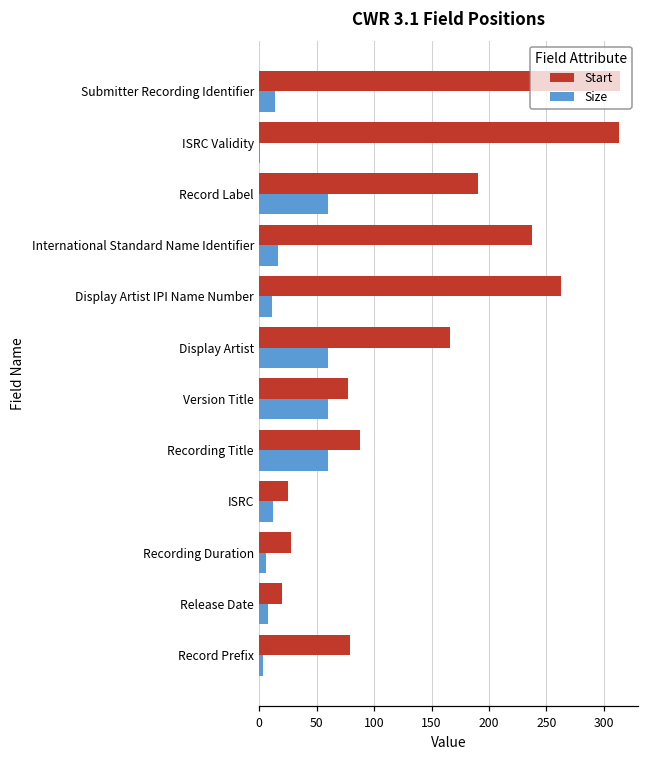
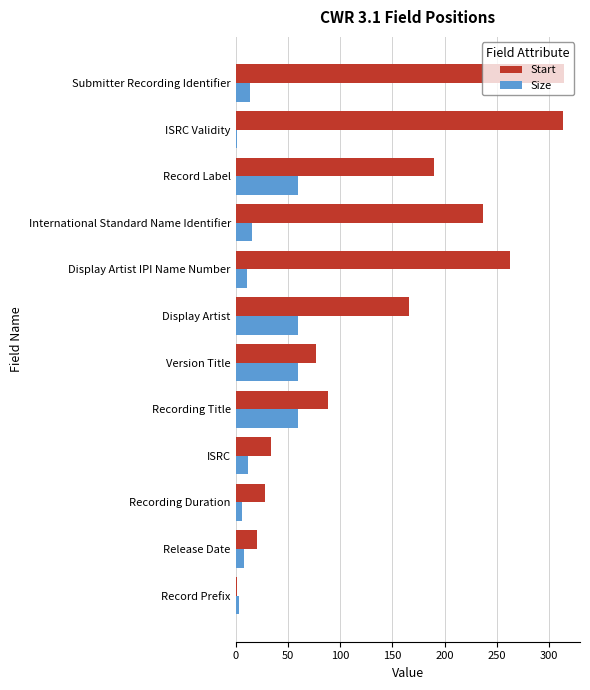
Start, ISRC: 25 -> 34
Start, Record Prefix: 79 -> 1
